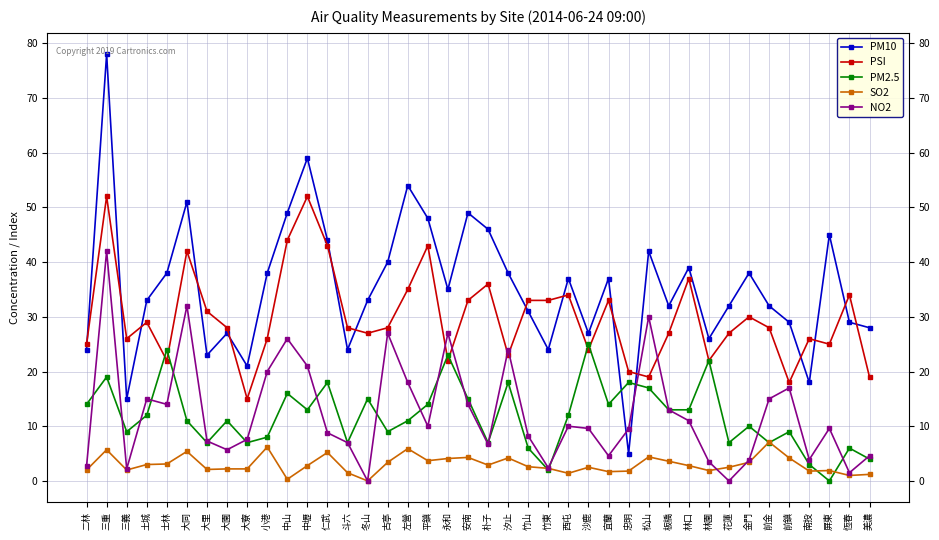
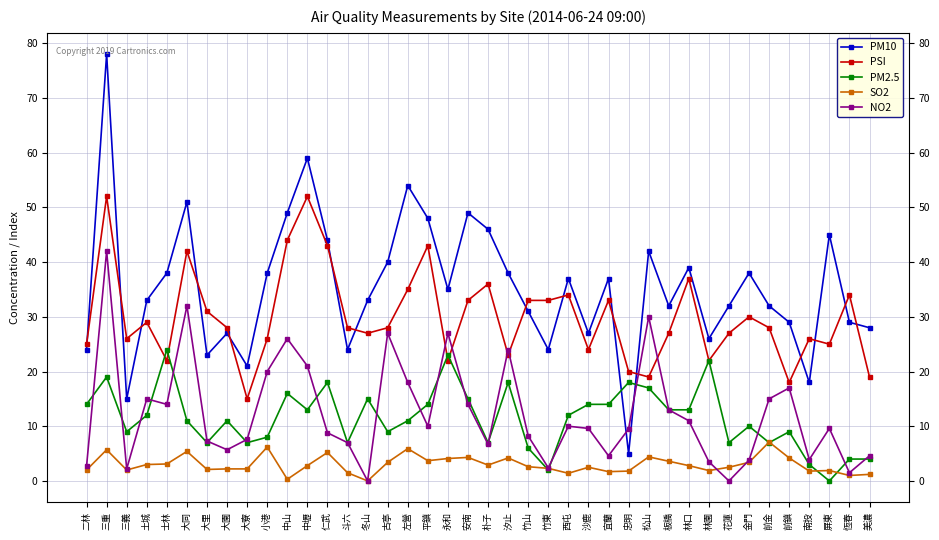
PM2.5, 沙鹿: 25 -> 14
PM2.5, 恆春: 6 -> 4
